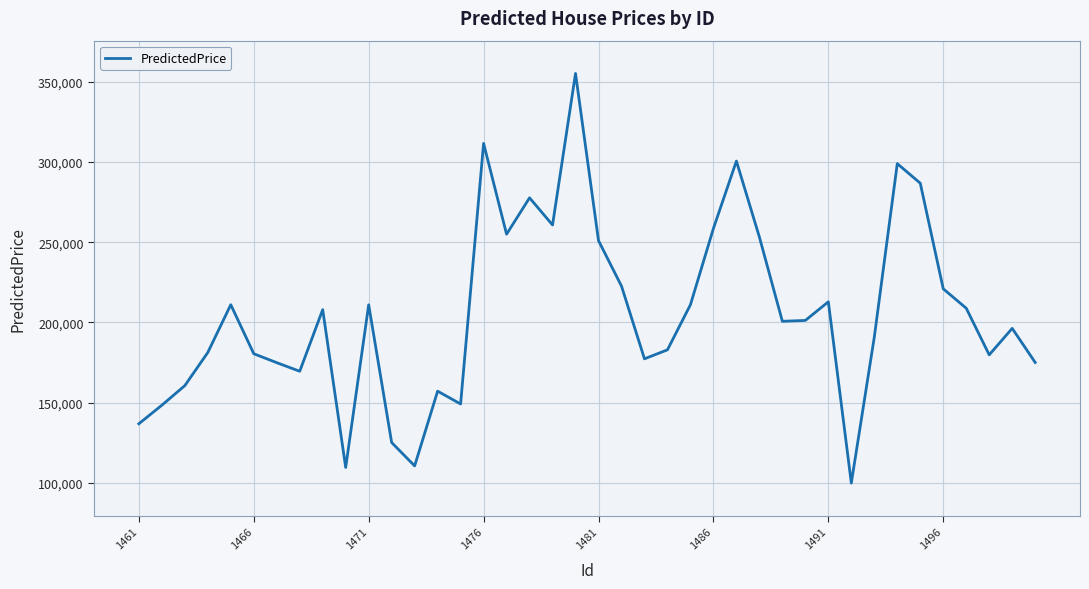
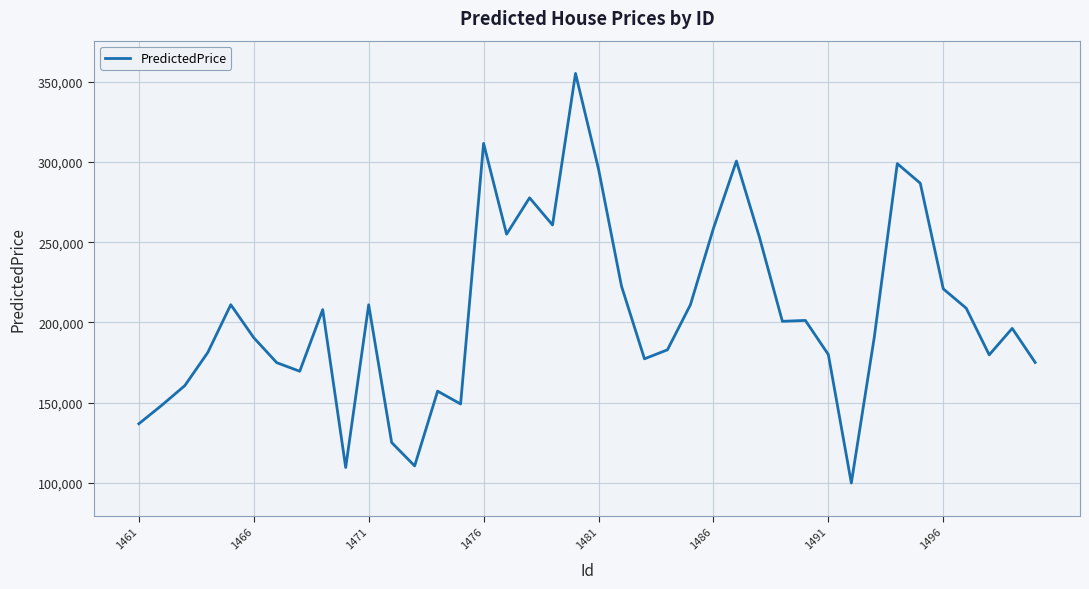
1466: 180,000 -> 190,000
1481: 251,000 -> 296,000
1491: 213,000 -> 180,000
